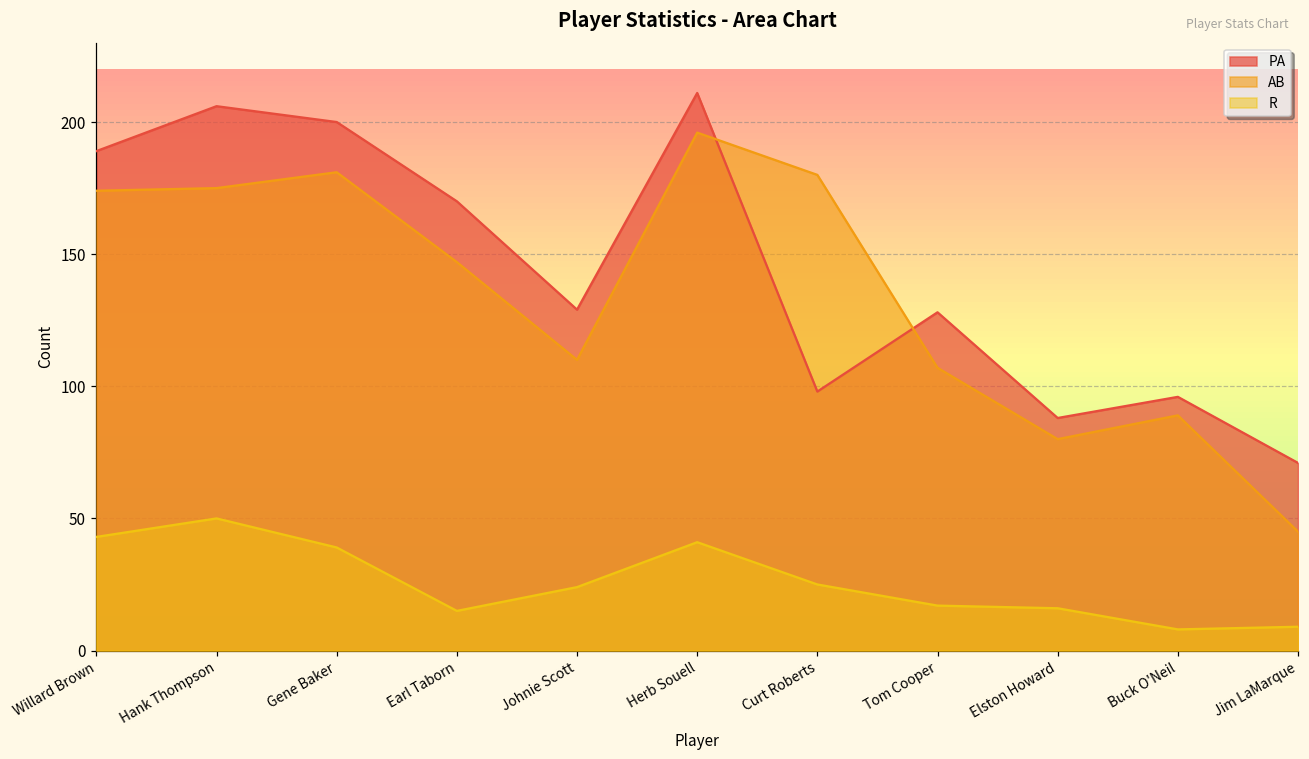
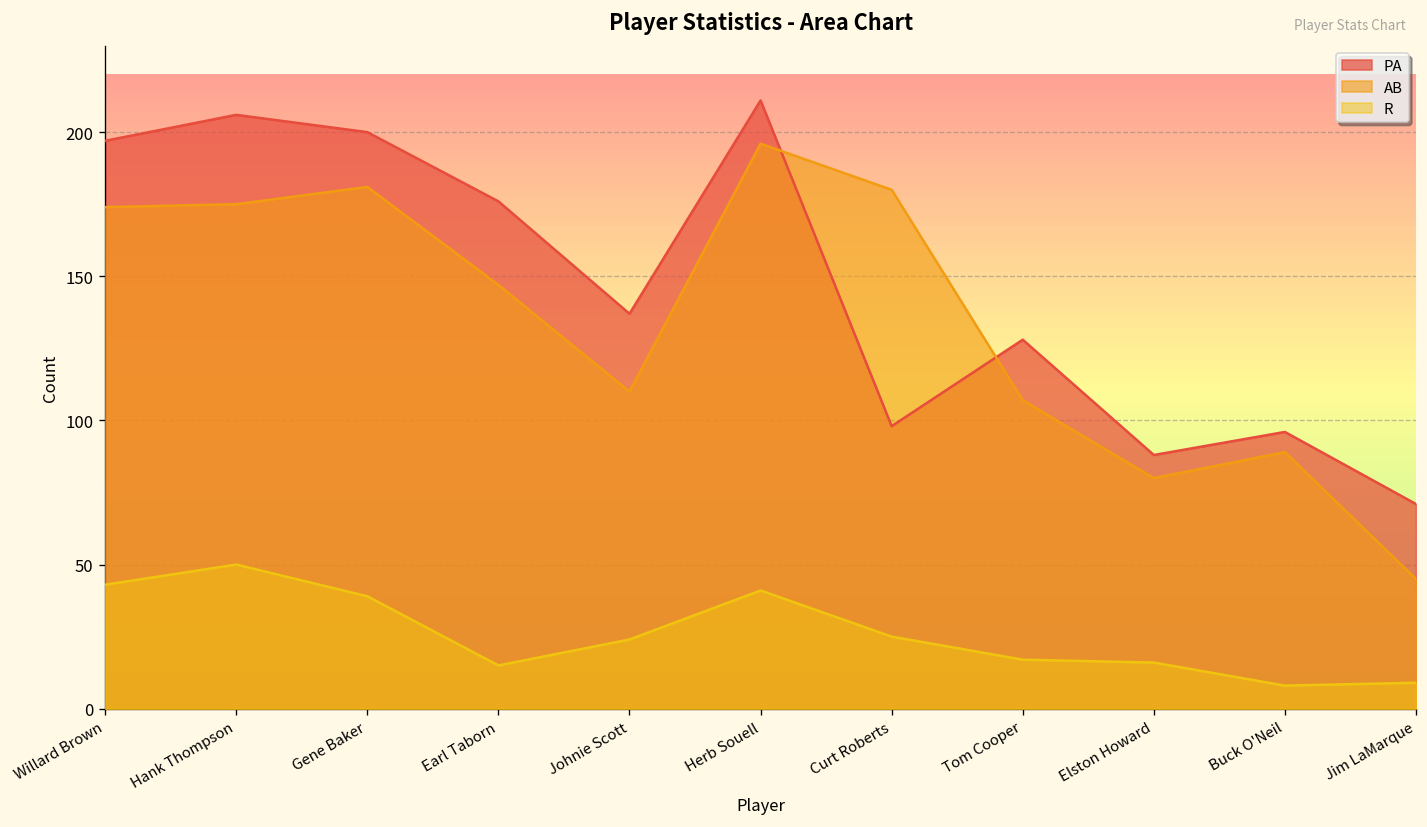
PA, Willard Brown: 189 -> 197
PA, Earl Taborn: 170 -> 176
PA, Johnie Scott: 129 -> 137
